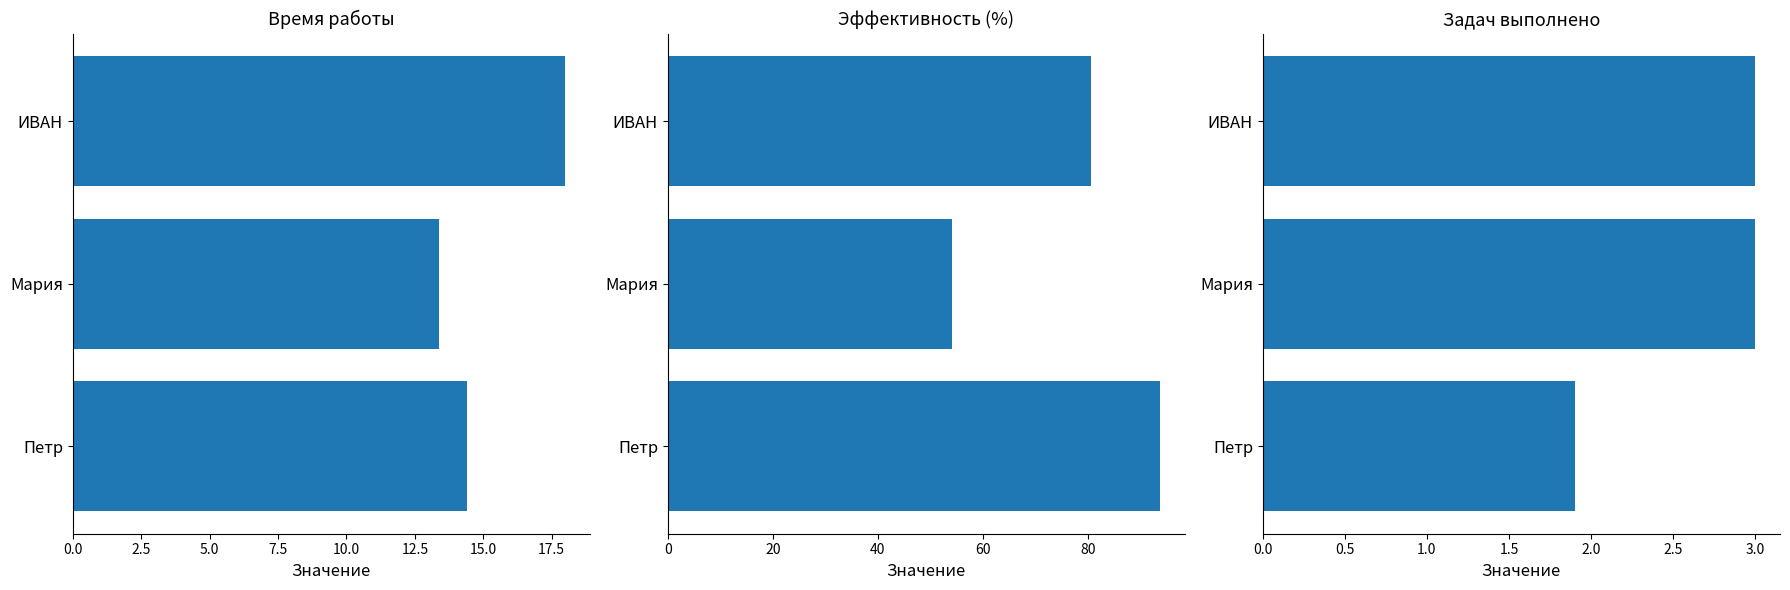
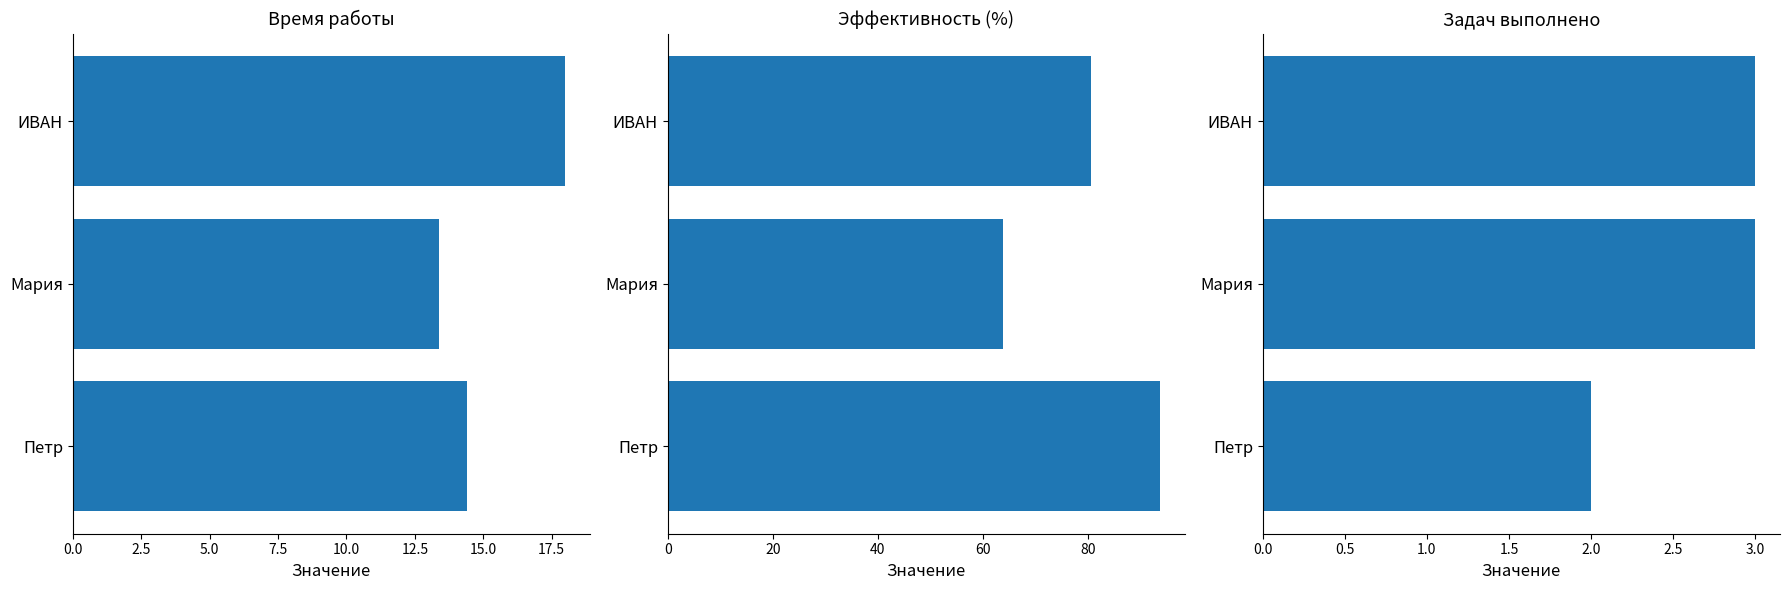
Эффективность (%), Мария: 54 -> 64
Задач выполнено, Петр: 1.9 -> 2.0
